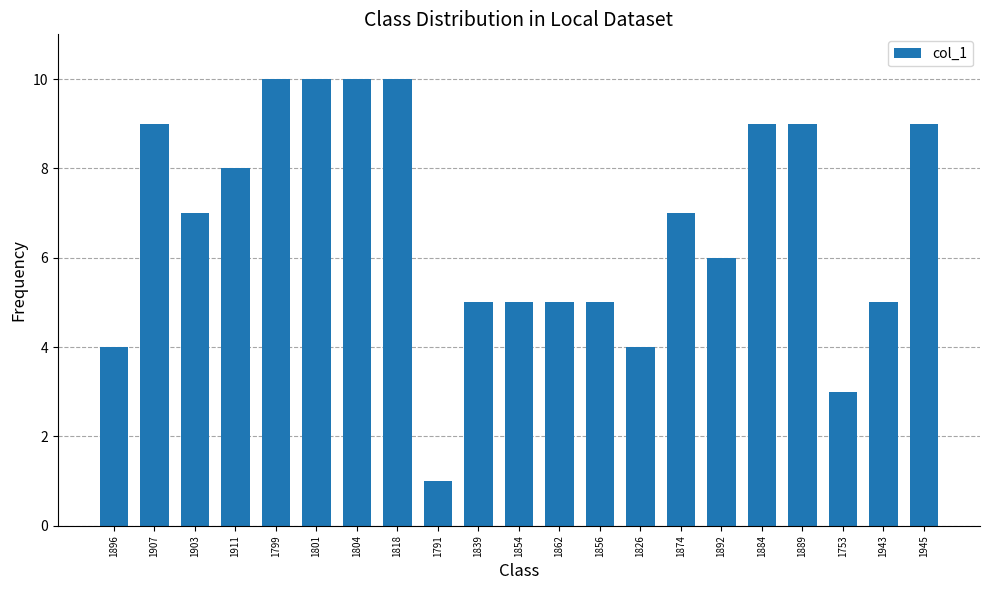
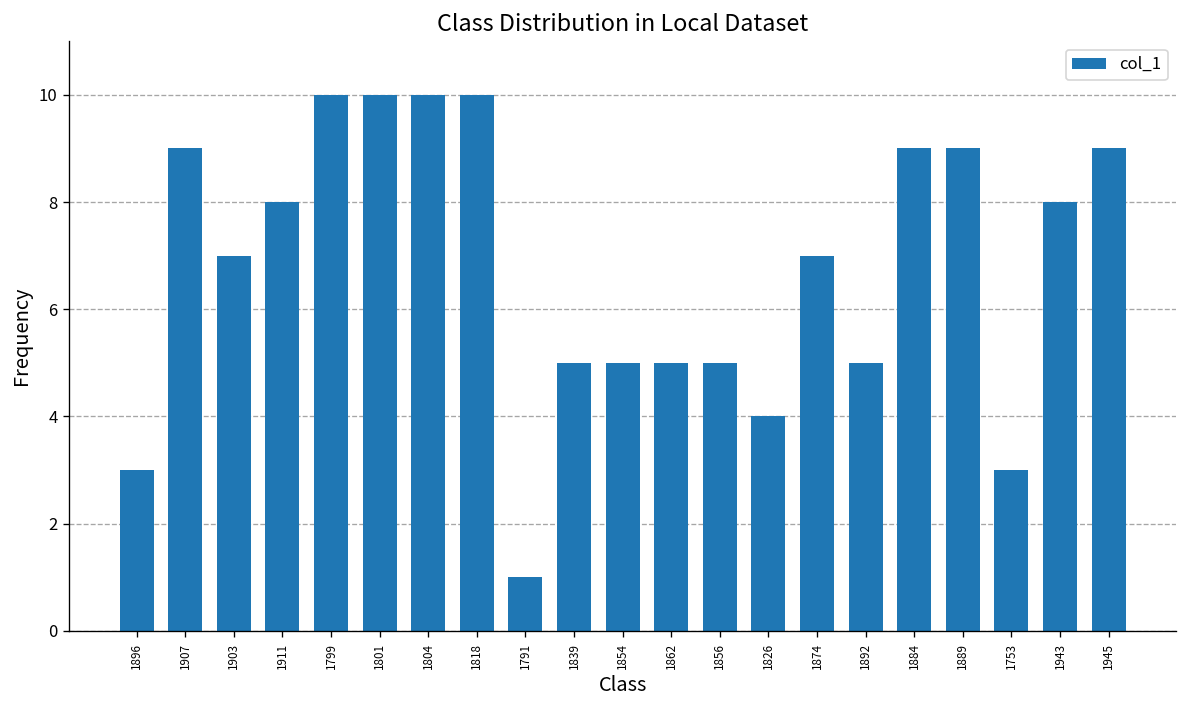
1896: 4 -> 3
1892: 6 -> 5
1943: 5 -> 8
